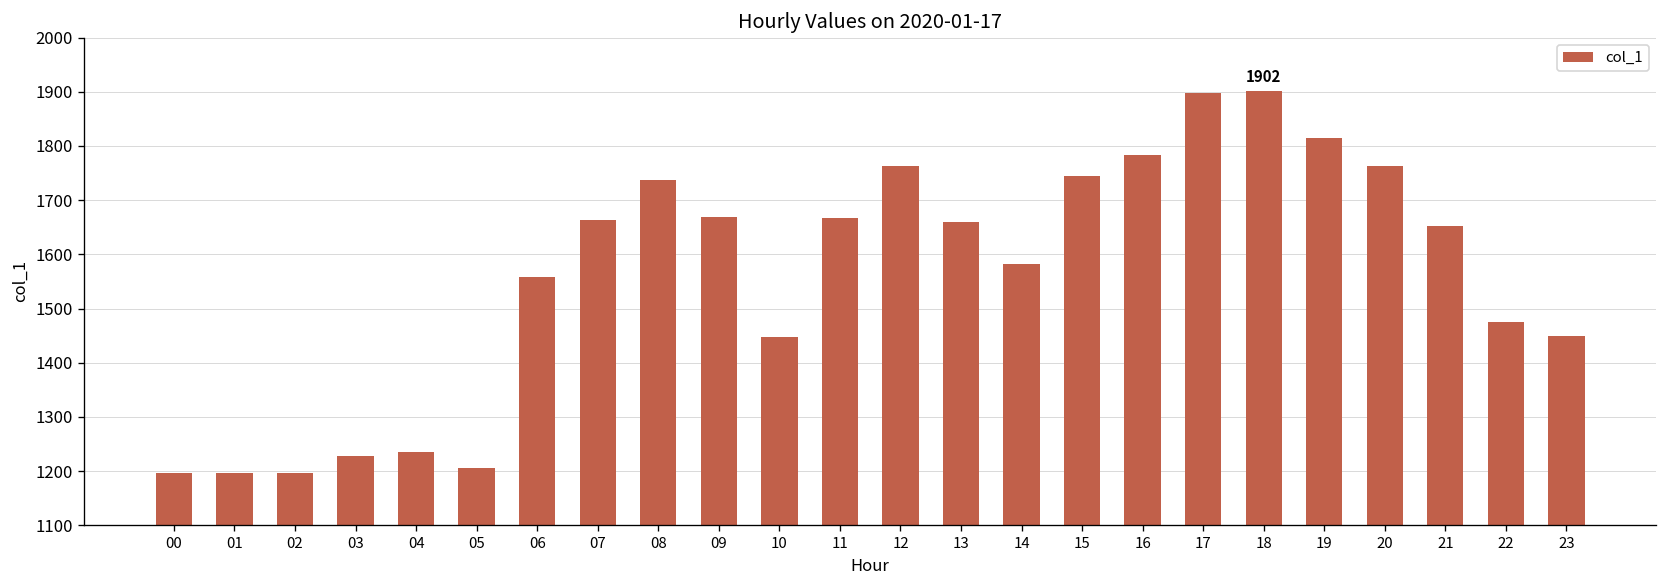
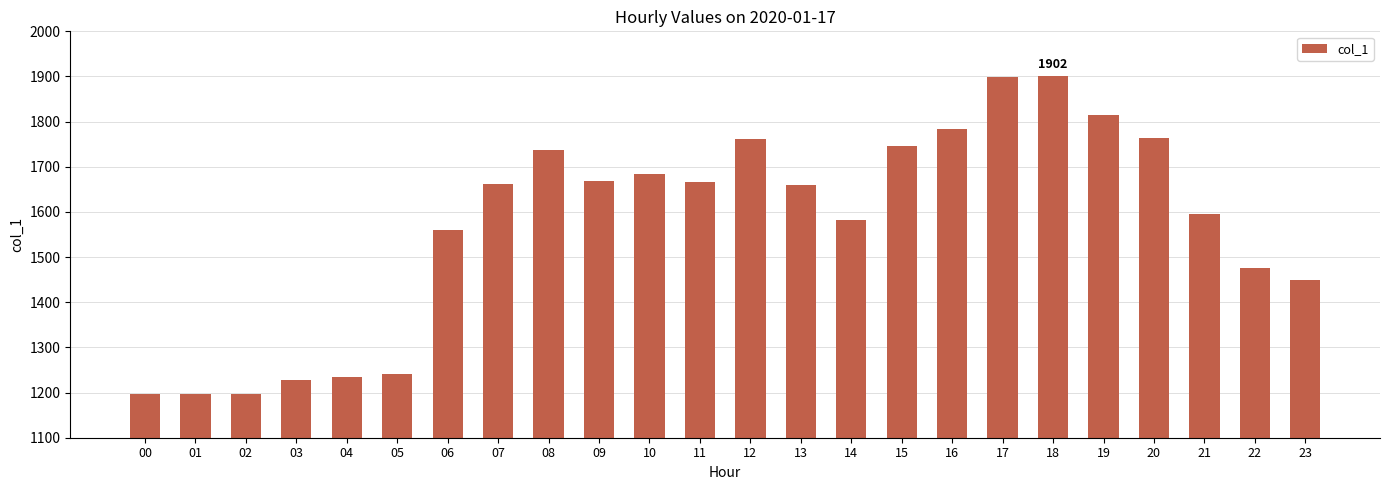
05: 1210 -> 1240
10: 1450 -> 1680
21: 1650 -> 1600
